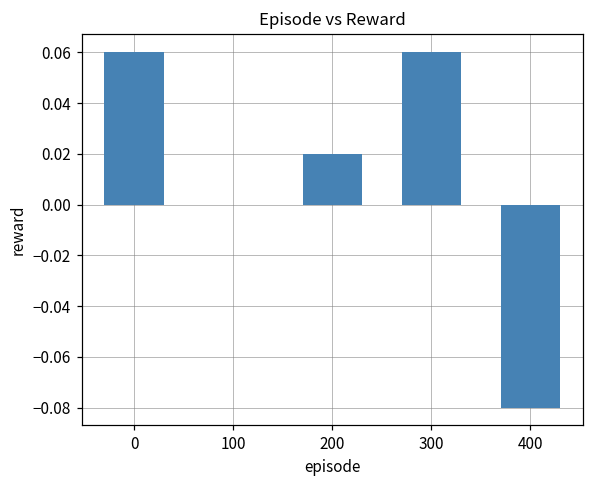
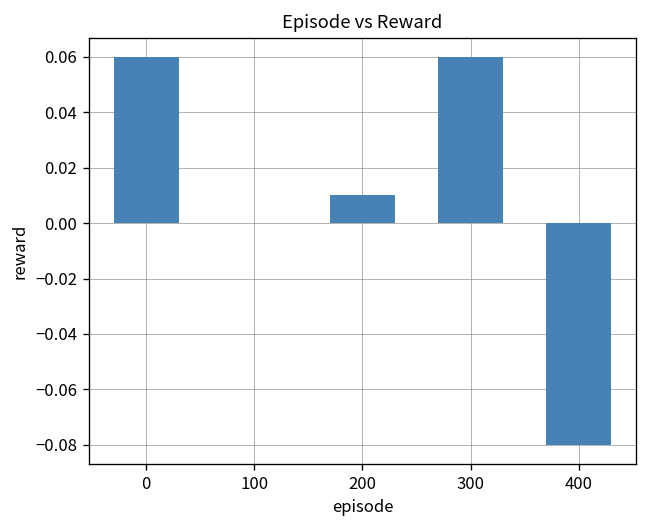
200: 0.02 -> 0.01
